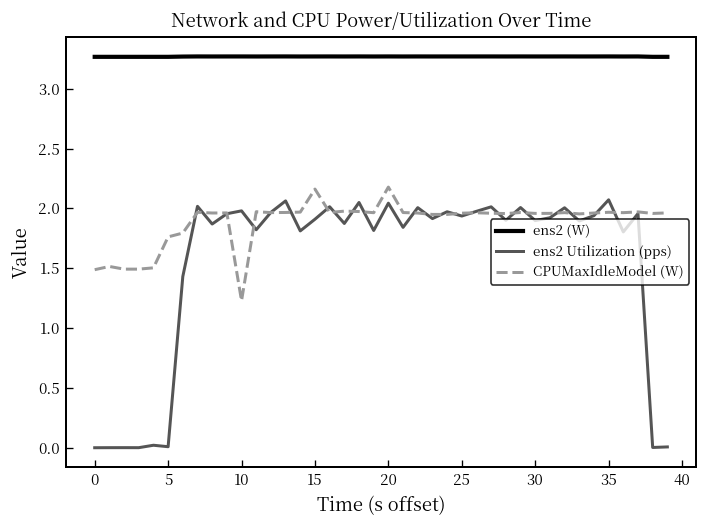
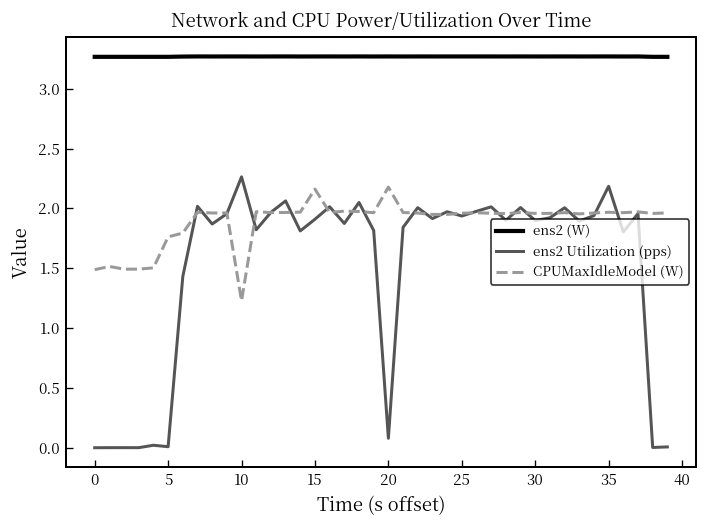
ens2 Utilization (pps), 10: 2.0 -> 2.3
ens2 Utilization (pps), 20: 2.0 -> 0.1
ens2 Utilization (pps), 35: 2.1 -> 2.2
